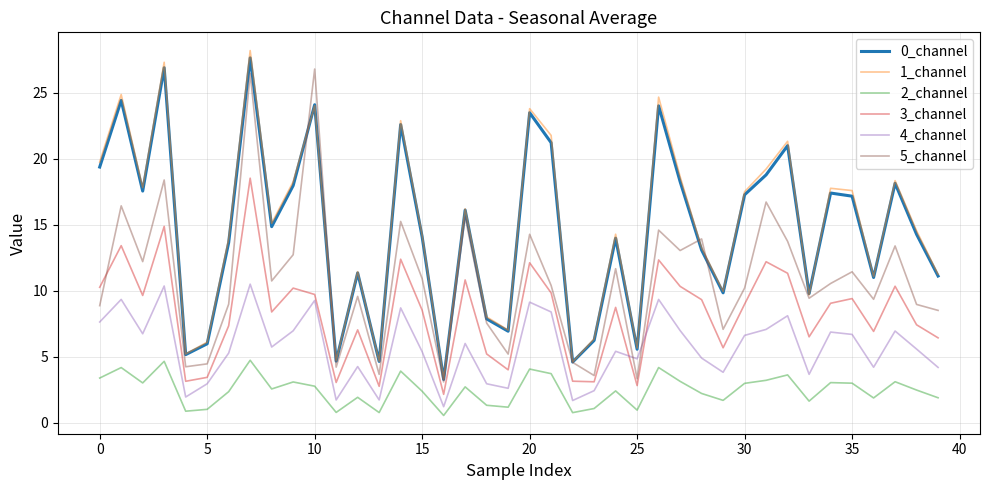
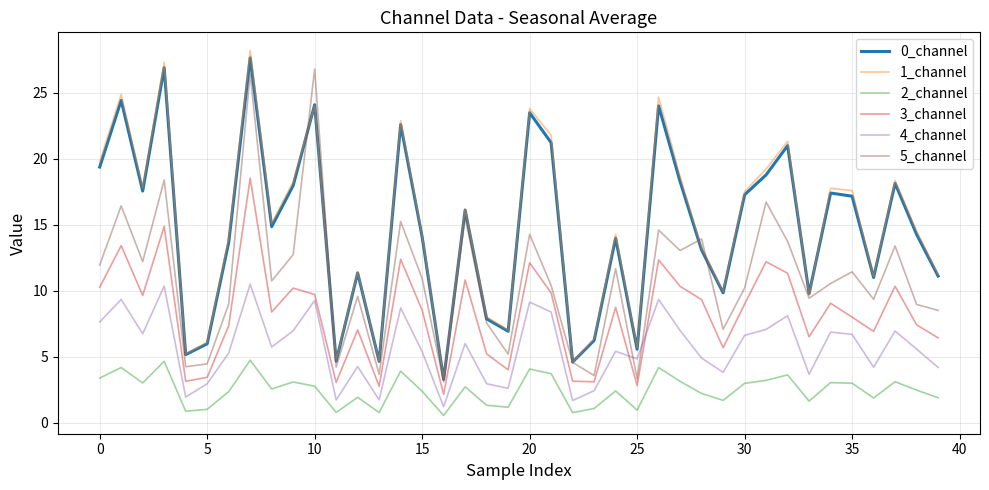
5_channel, 0: 8.9 -> 12.0
3_channel, 35: 9.4 -> 8.0
